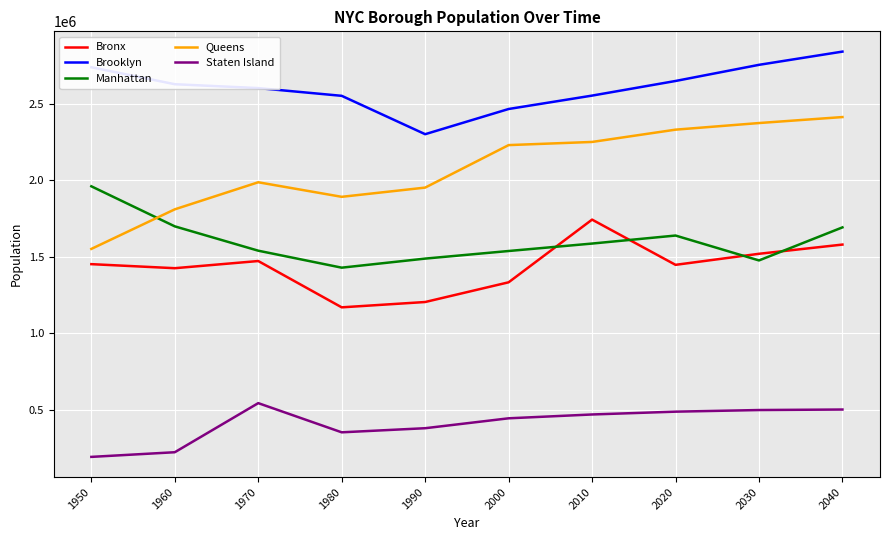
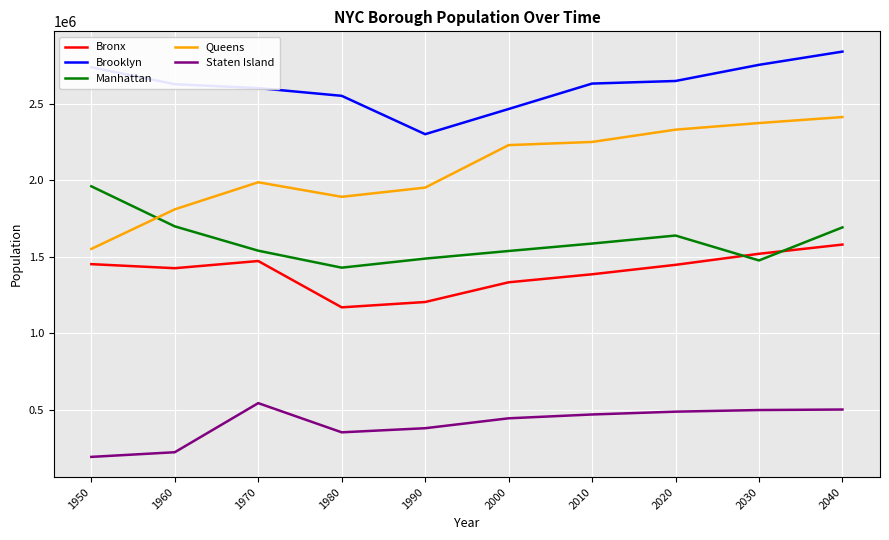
Bronx, 2010: 1740000 -> 1390000
Brooklyn, 2010: 2550000 -> 2630000
